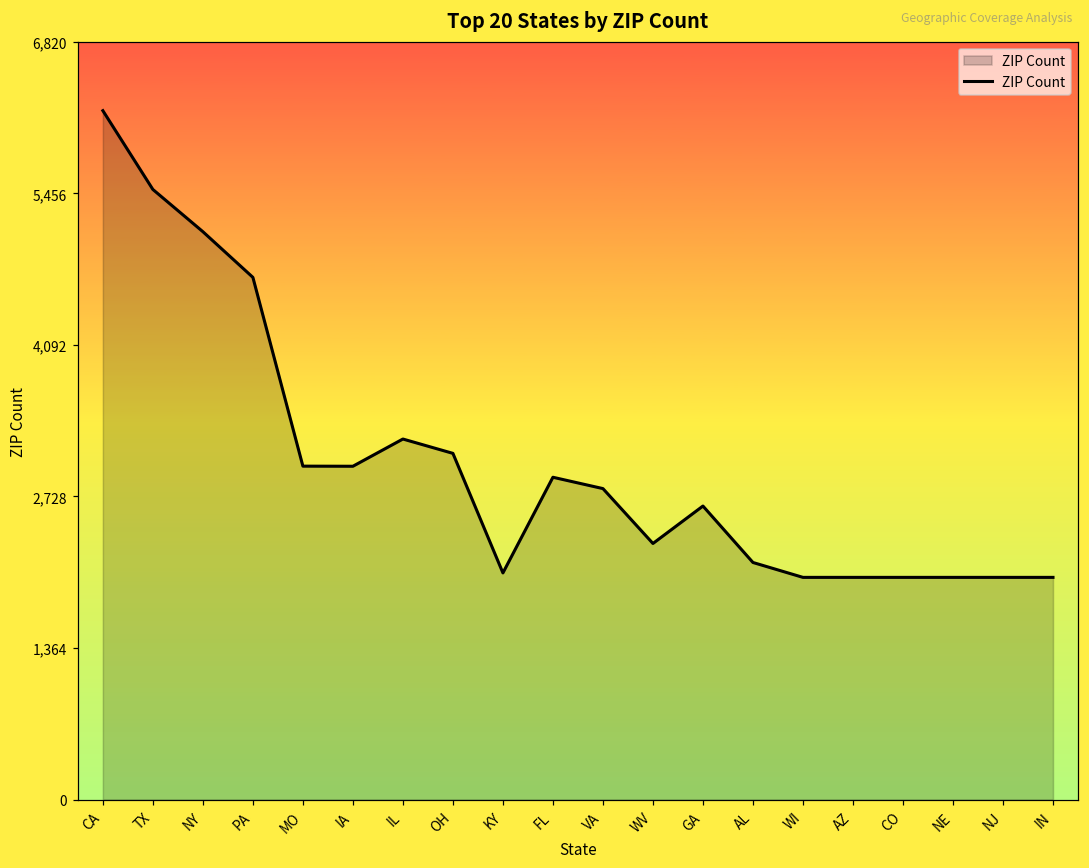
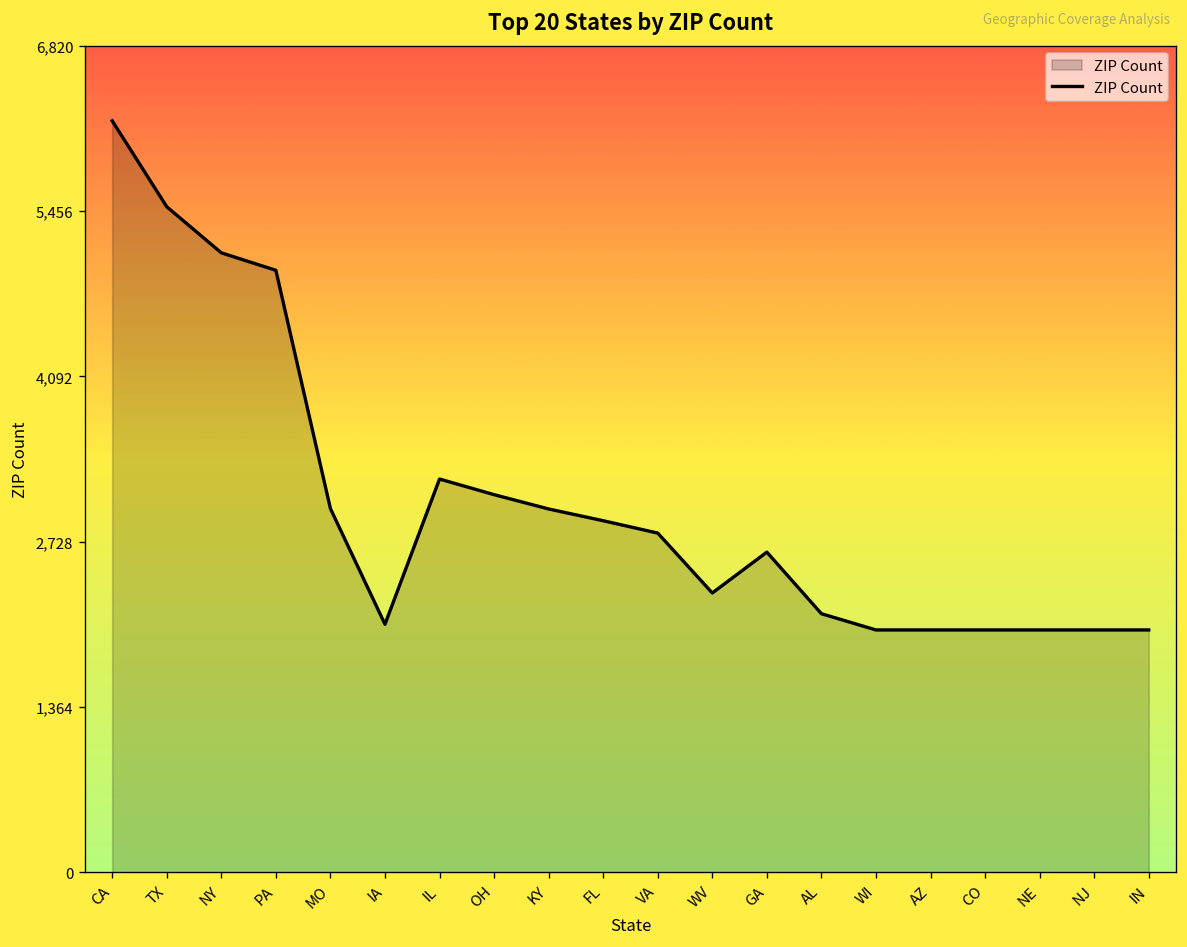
PA: 4,700 -> 4,970
IA: 3,000 -> 2,050
KY: 2,040 -> 3,000
